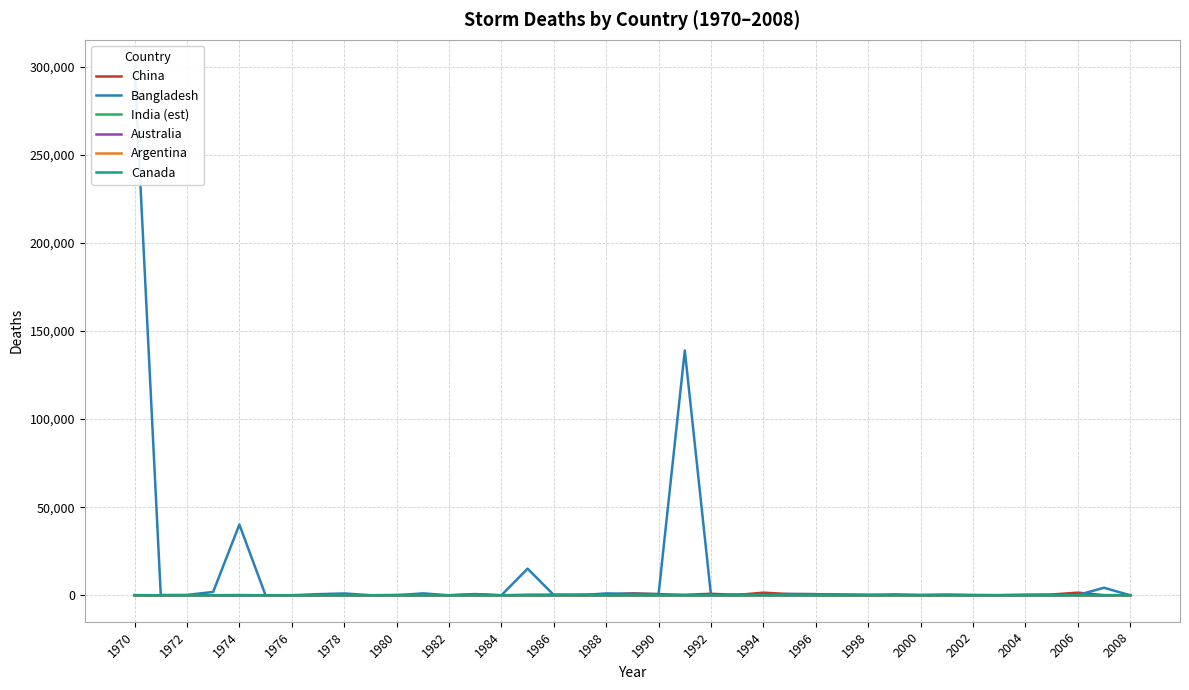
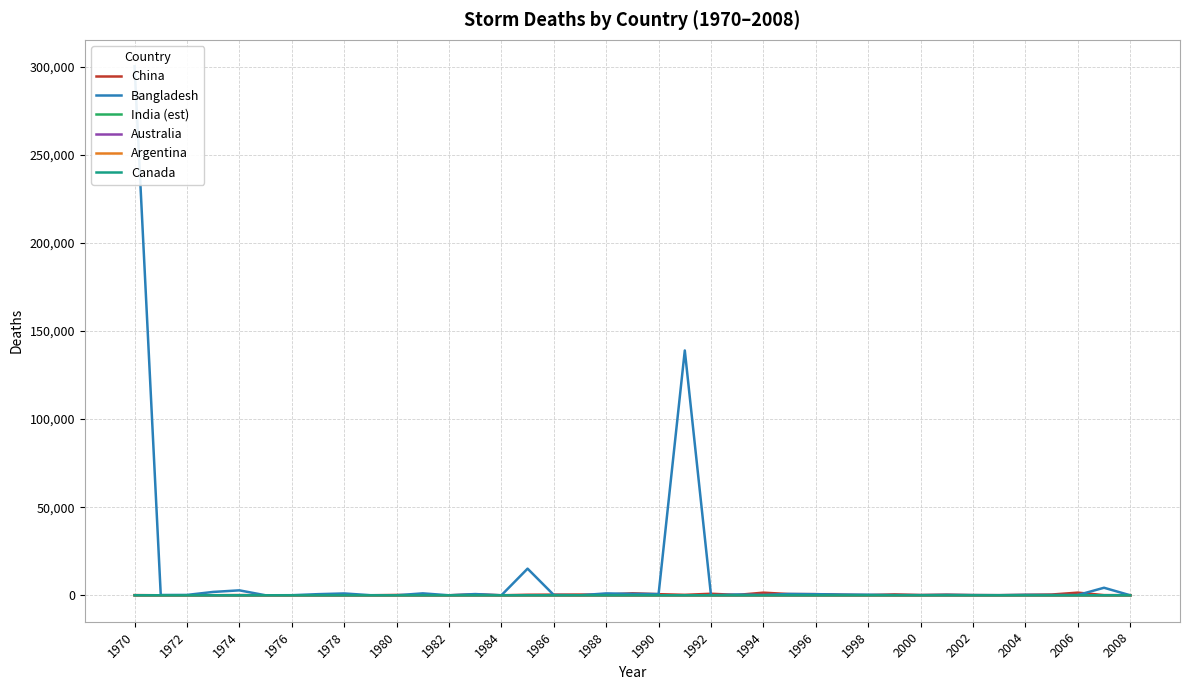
Bangladesh, 1974: 40,000 -> 3,000
